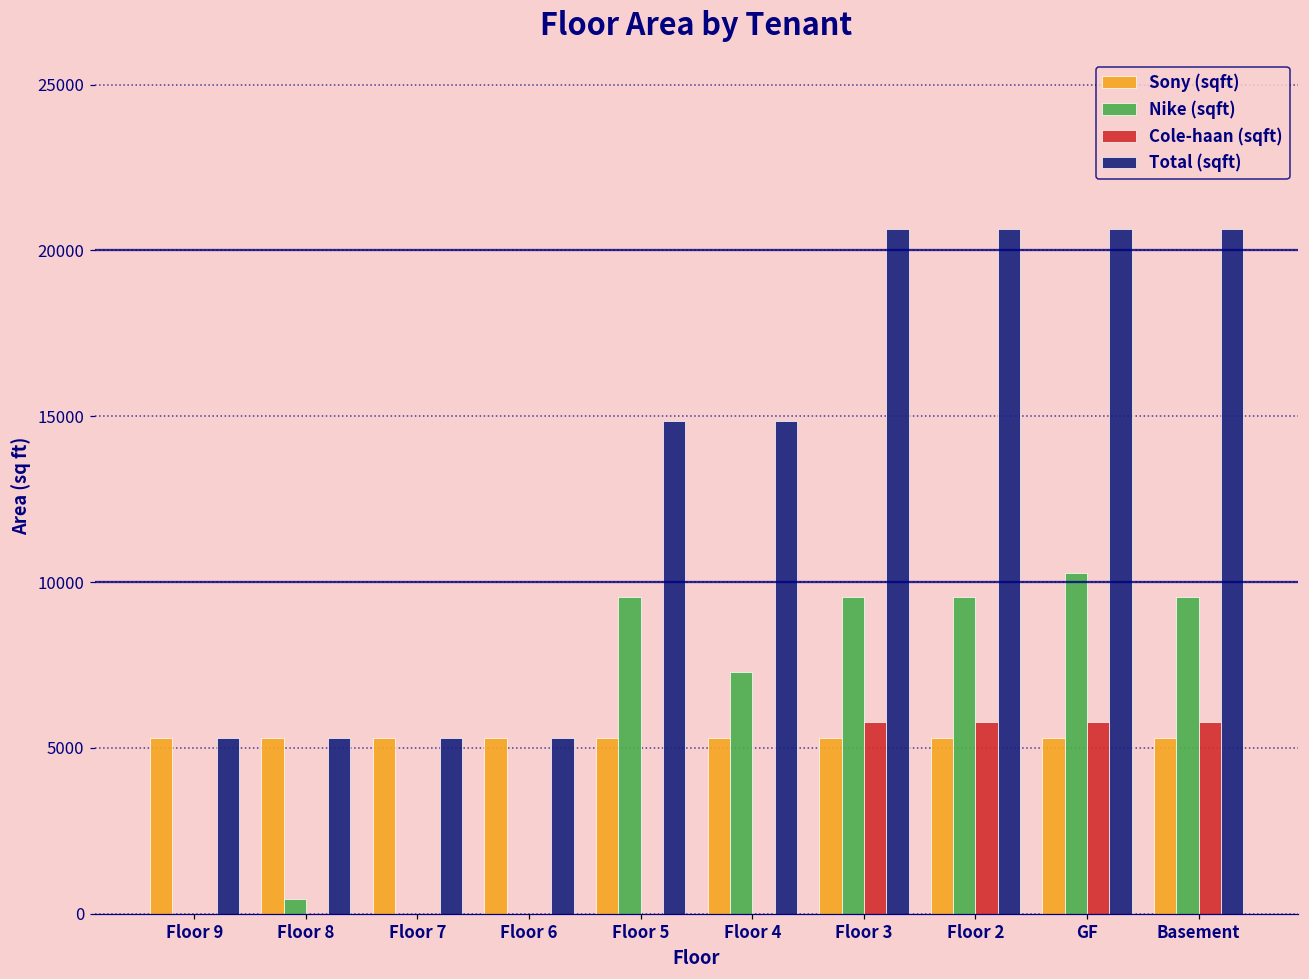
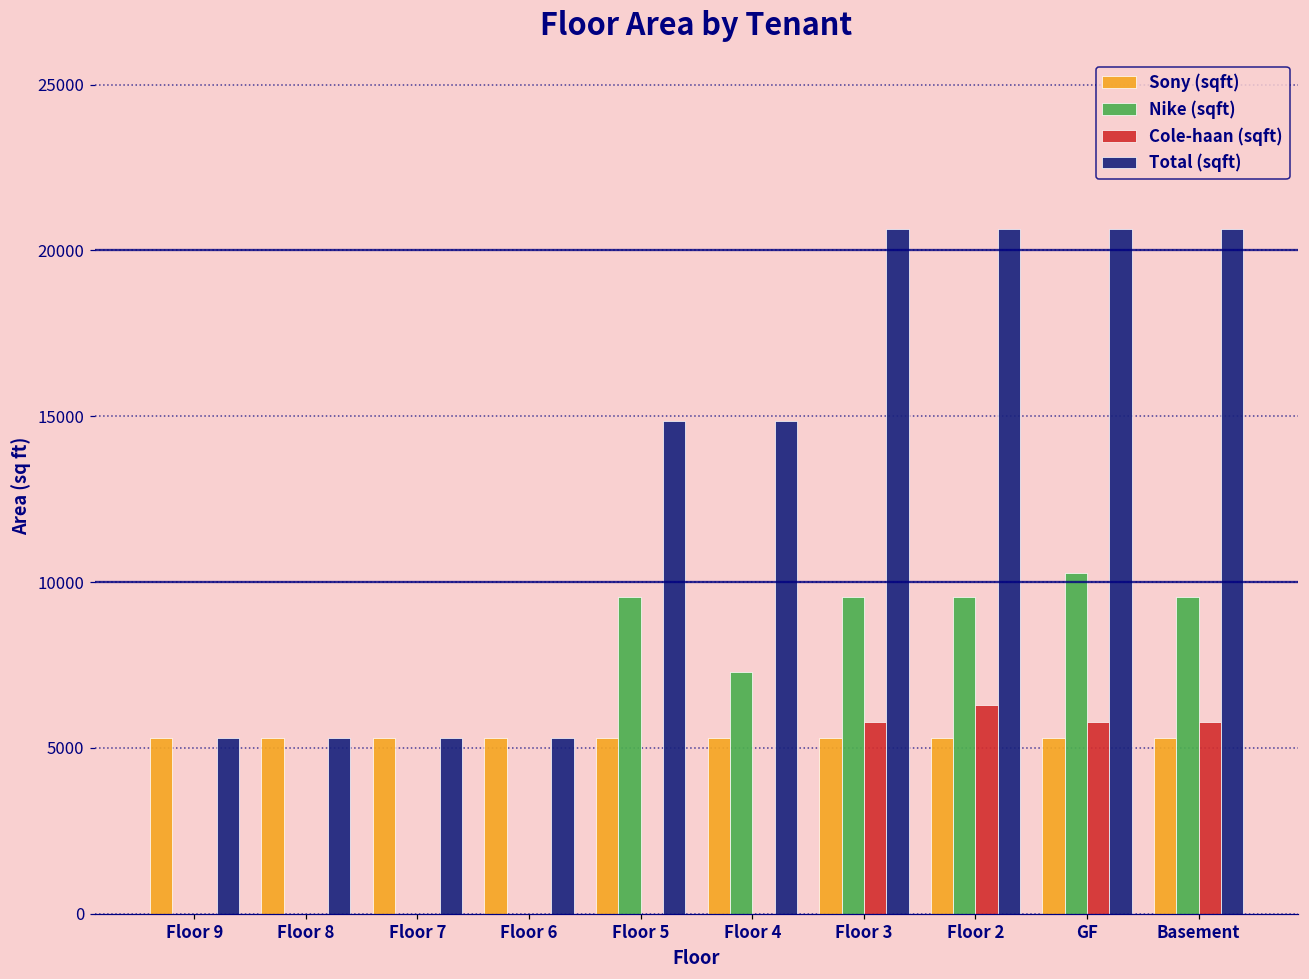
Nike (sqft), Floor 8: 400 -> 0
Cole-haan (sqft), Floor 2: 5800 -> 6300
